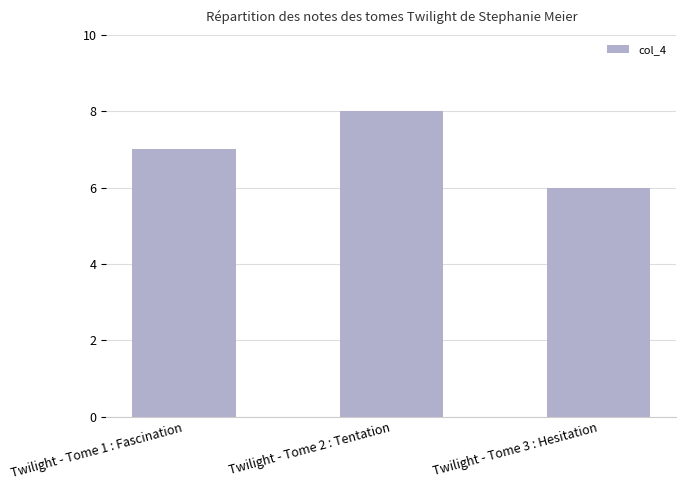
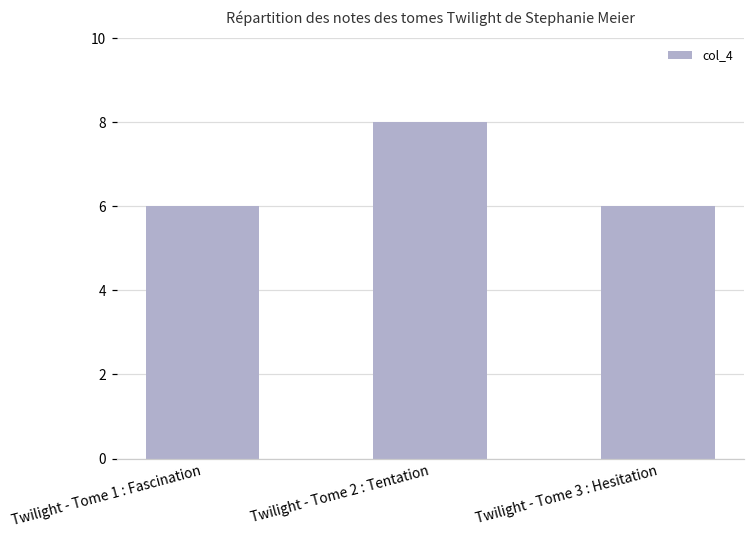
Twilight - Tome 1 : Fascination: 7 -> 6
